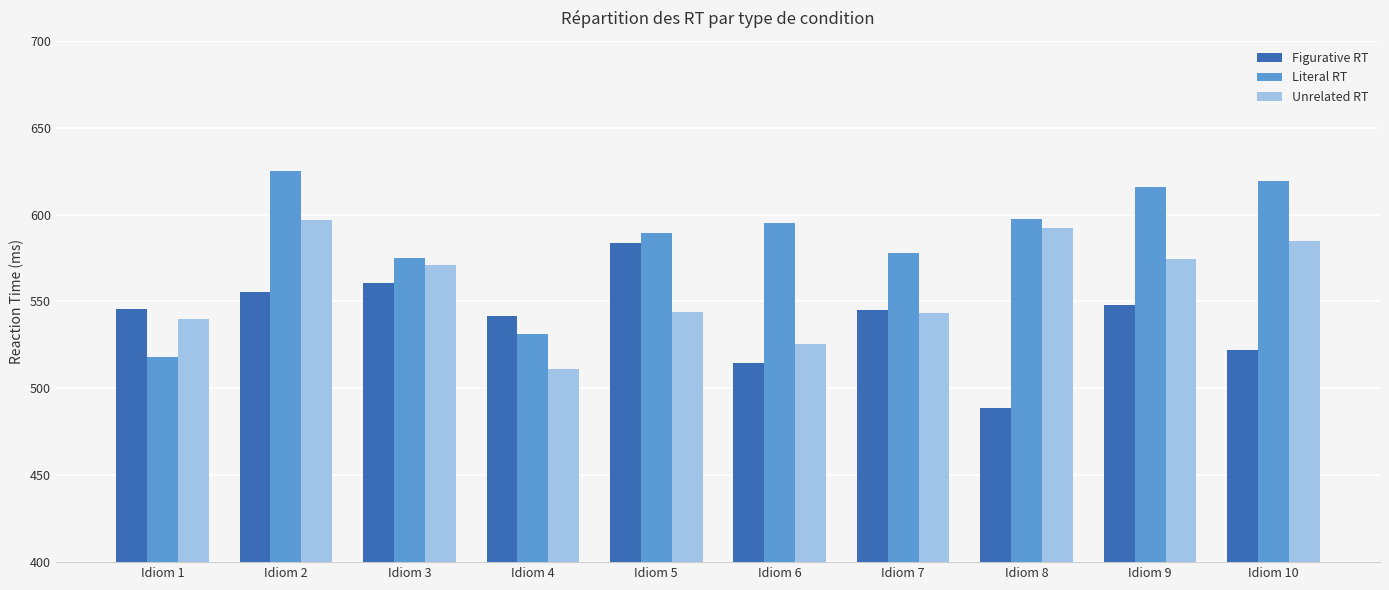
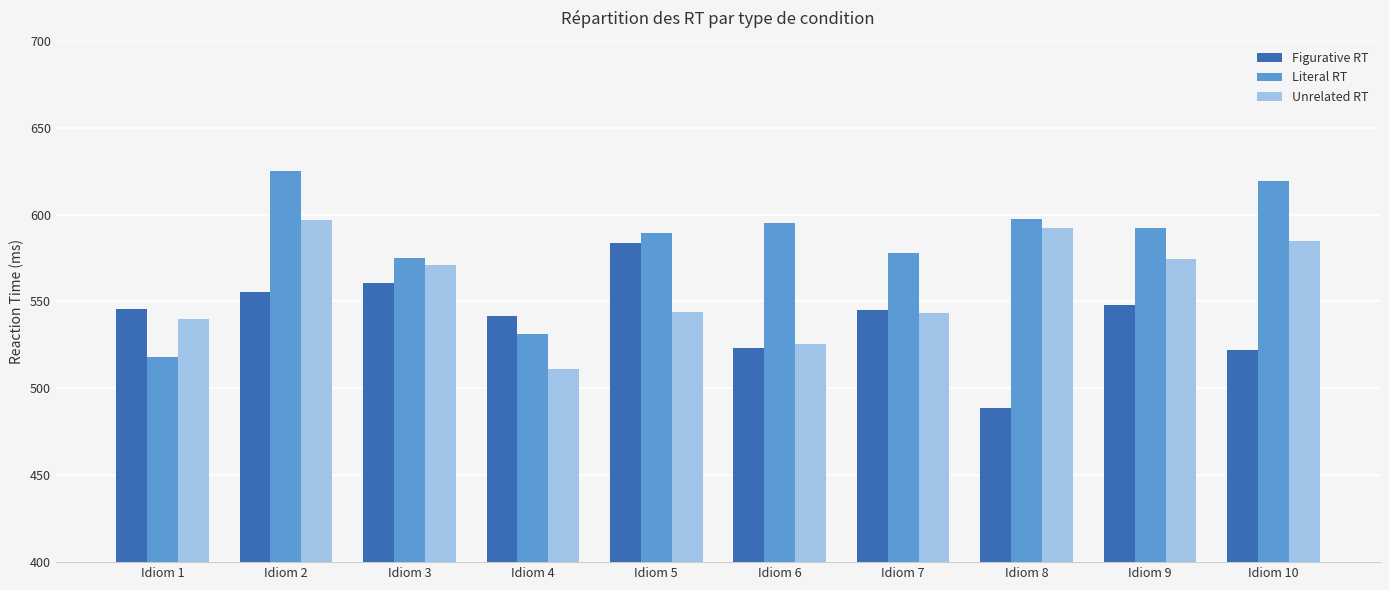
Figurative RT, Idiom 6: 515 -> 523
Literal RT, Idiom 9: 616 -> 592
